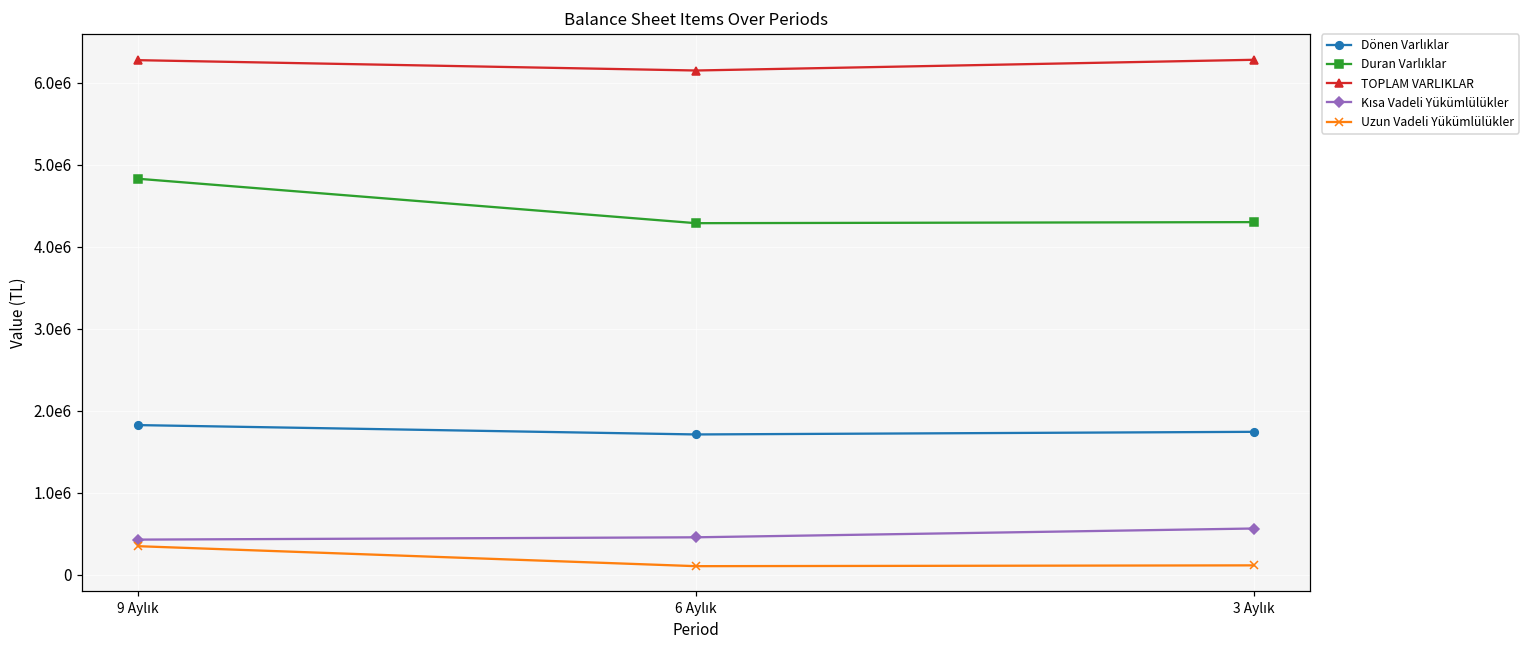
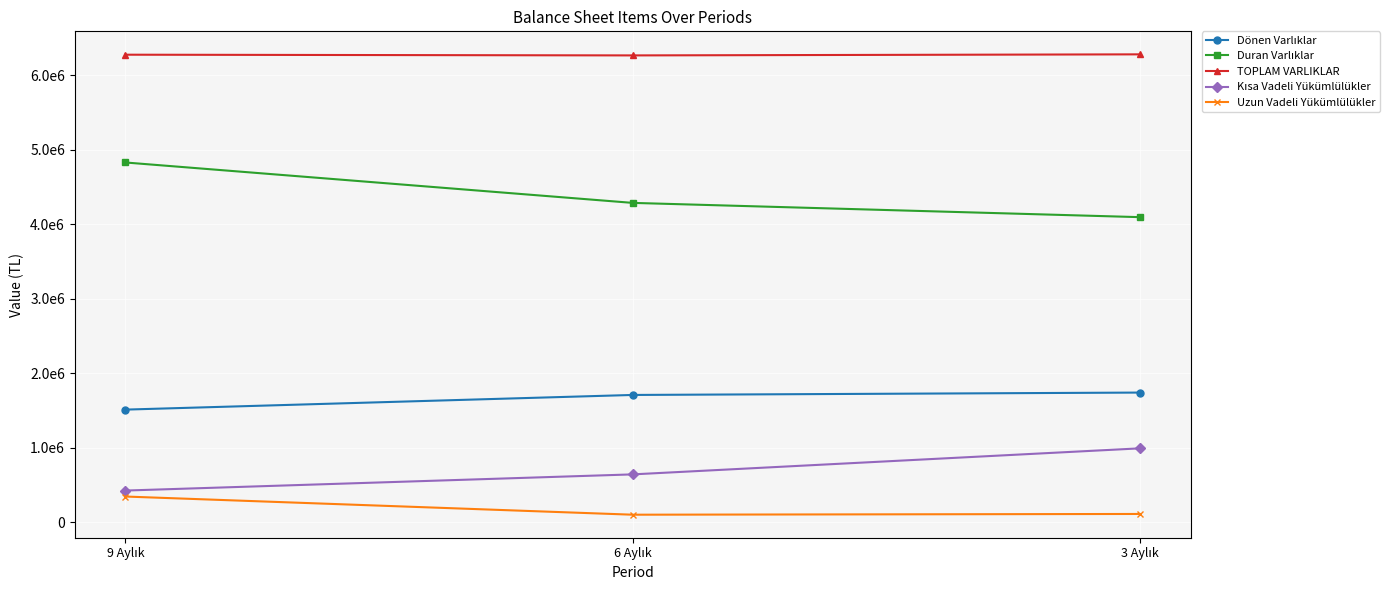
Dönen Varlıklar, 9 Aylık: 1800000 -> 1500000
TOPLAM VARLIKLAR, 6 Aylık: 6200000 -> 6300000
Kısa Vadeli Yükümlülükler, 6 Aylık: 500000 -> 600000
Duran Varlıklar, 3 Aylık: 4300000 -> 4100000
Kısa Vadeli Yükümlülükler, 3 Aylık: 600000 -> 1000000
